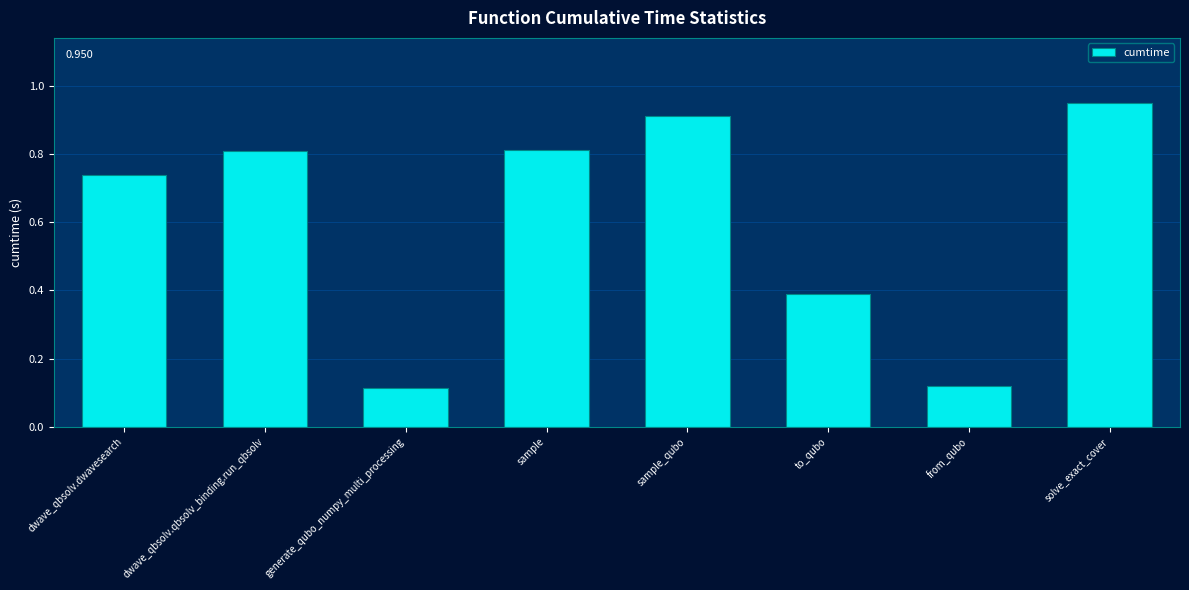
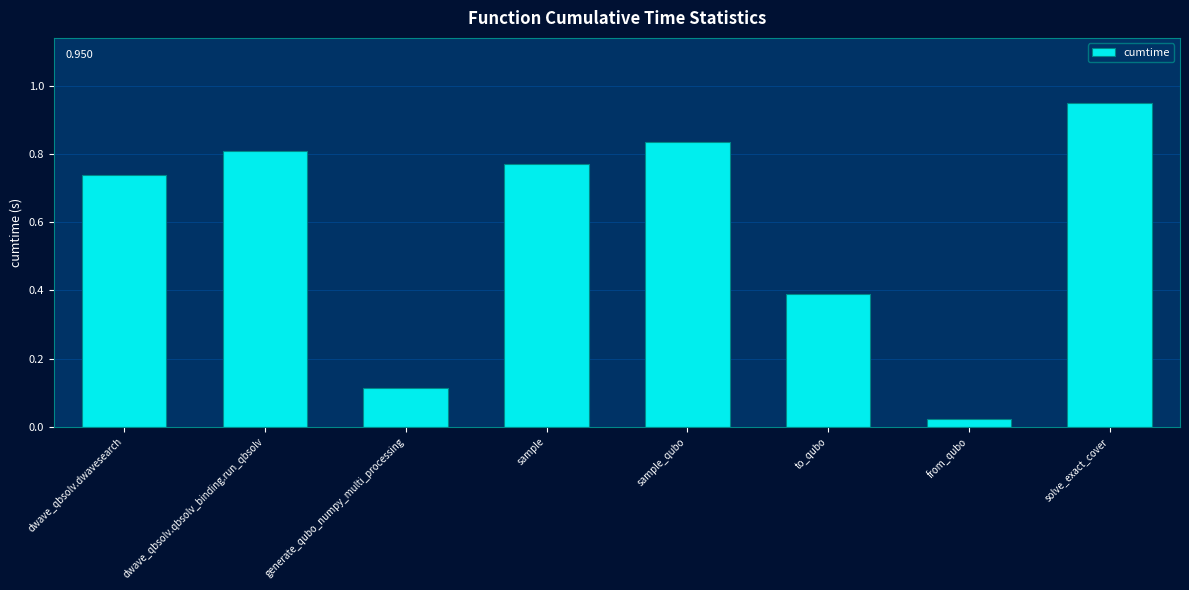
sample: 0.81 -> 0.77
sample_qubo: 0.91 -> 0.83
from_qubo: 0.12 -> 0.02
